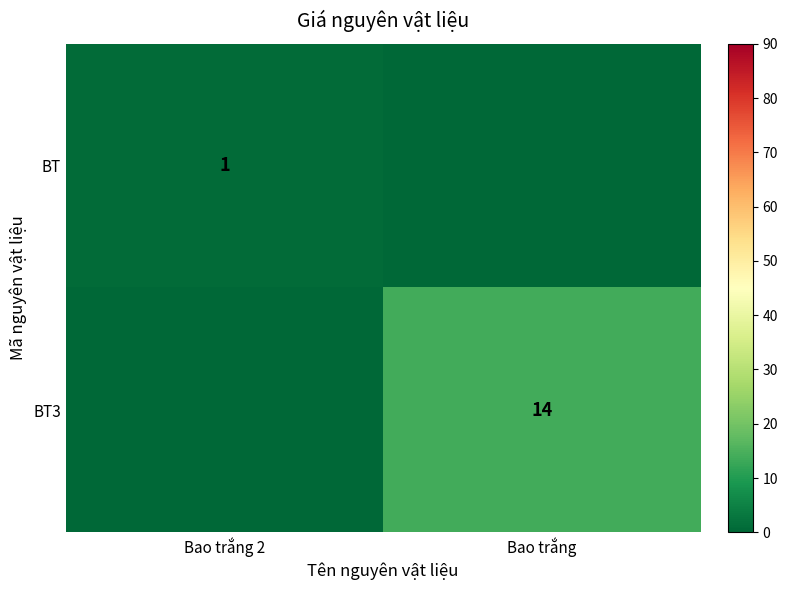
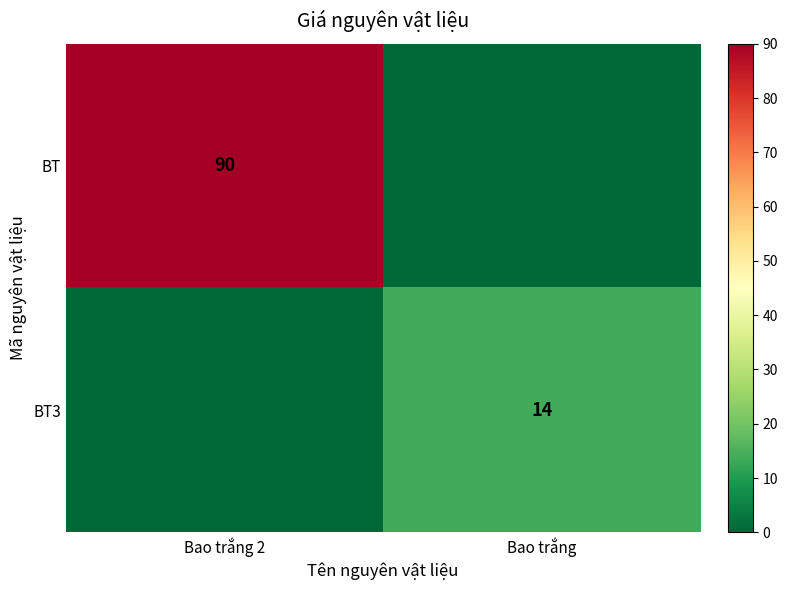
BT, Bao trắng 2: 1 -> 90
